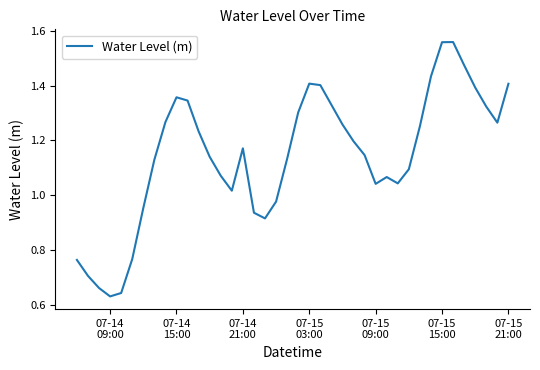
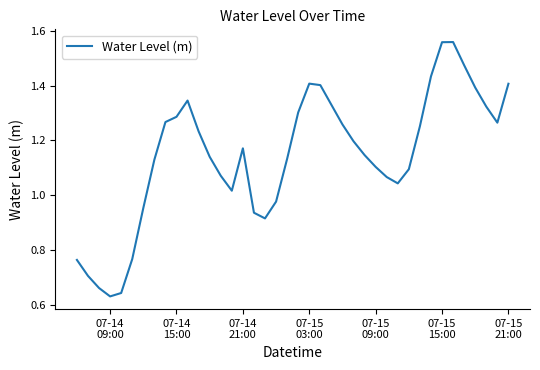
07-14 15:00: 1.36 -> 1.29
07-15 09:00: 1.04 -> 1.10
